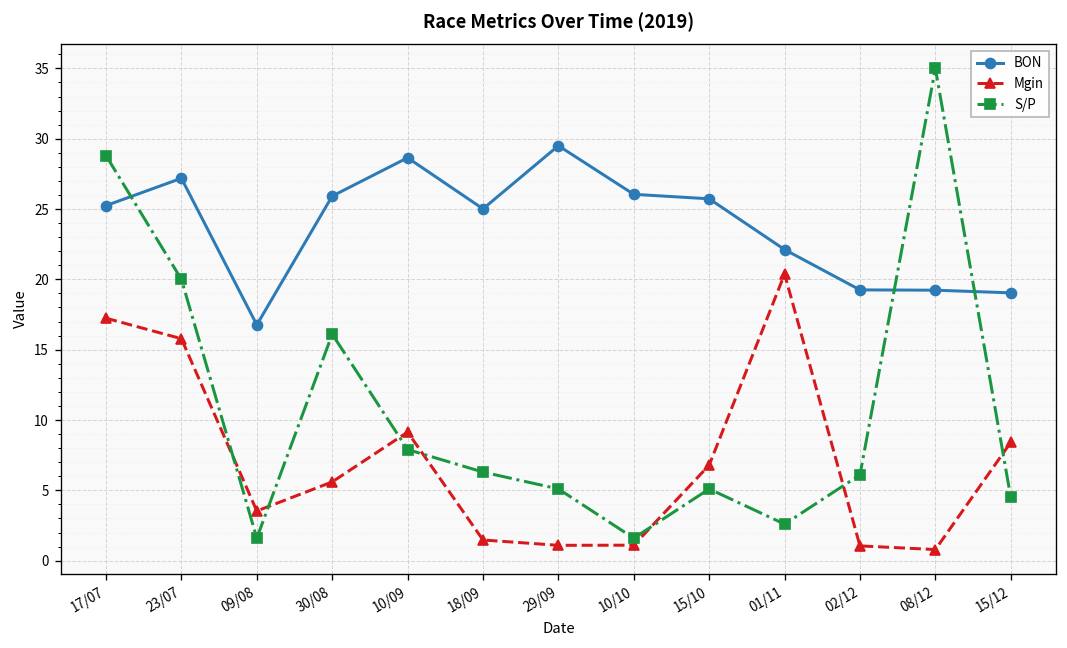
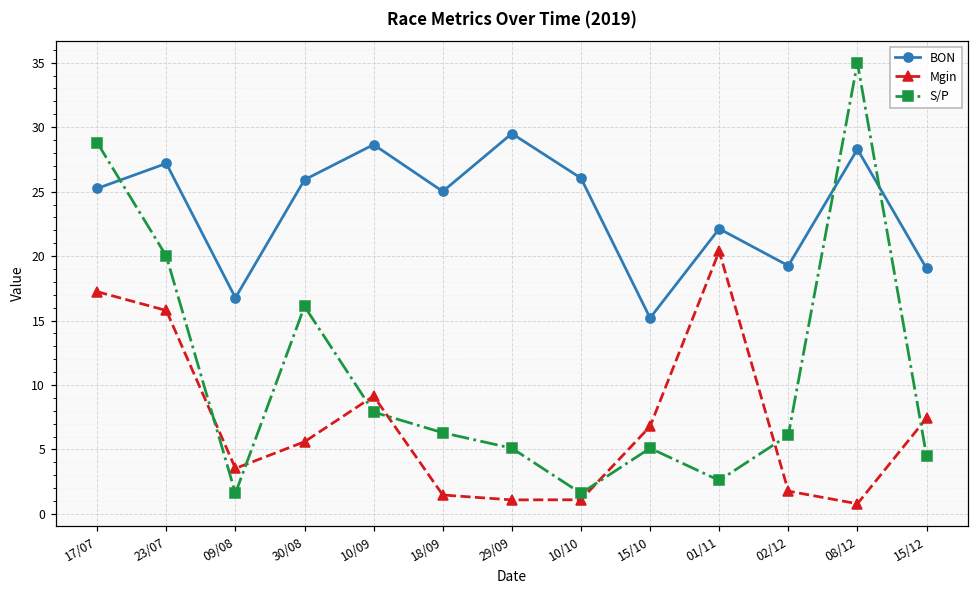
BON, 15/10: 25.7 -> 15.2
Mgin, 02/12: 1.1 -> 1.8
BON, 08/12: 19.2 -> 28.3
Mgin, 15/12: 8.4 -> 7.4
